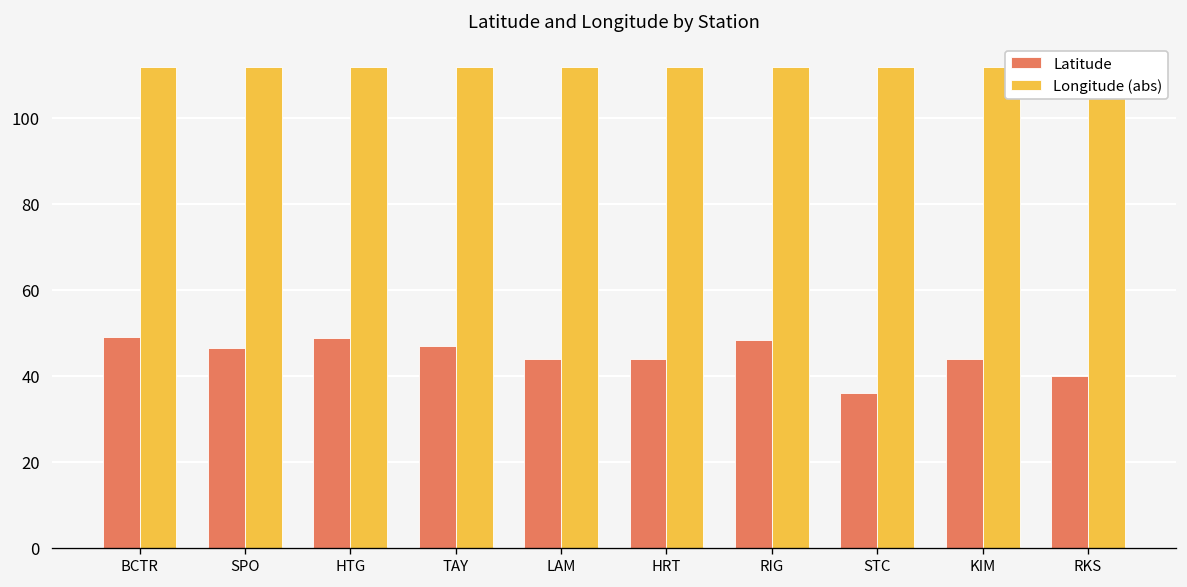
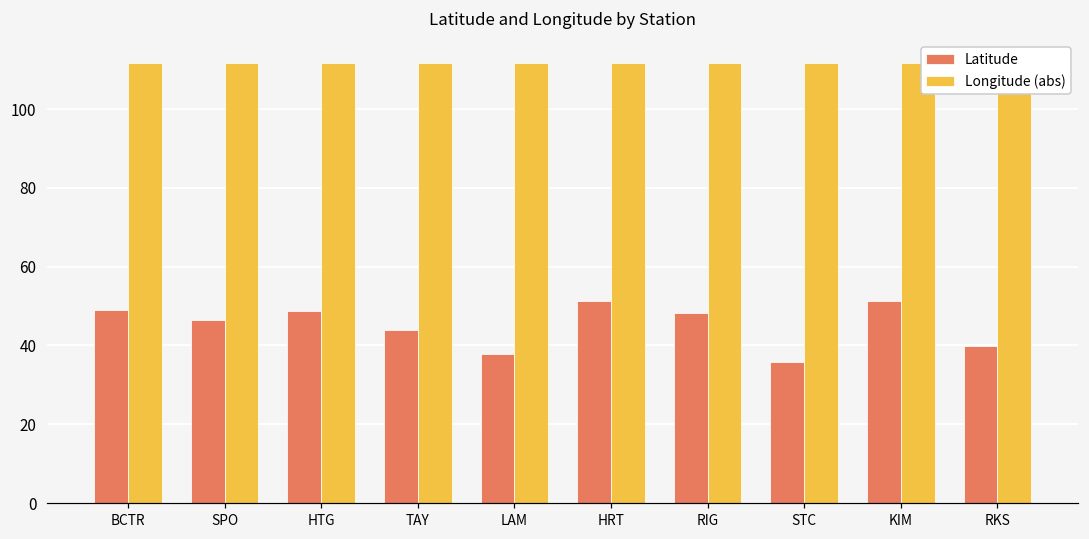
Latitude, TAY: 47 -> 44
Latitude, LAM: 44 -> 38
Latitude, HRT: 44 -> 51
Latitude, KIM: 44 -> 51
